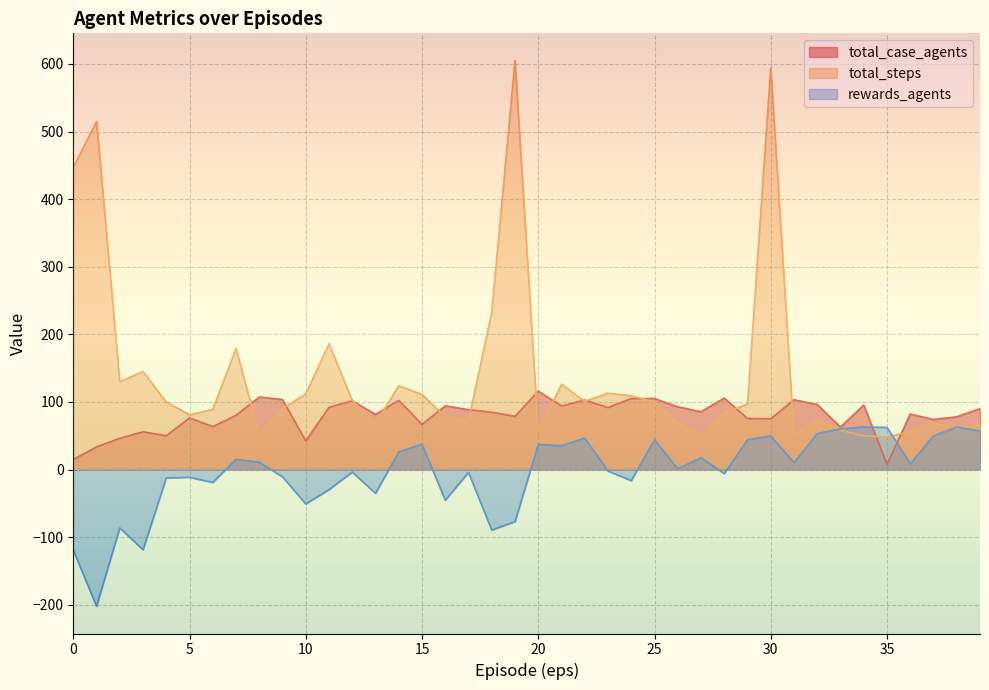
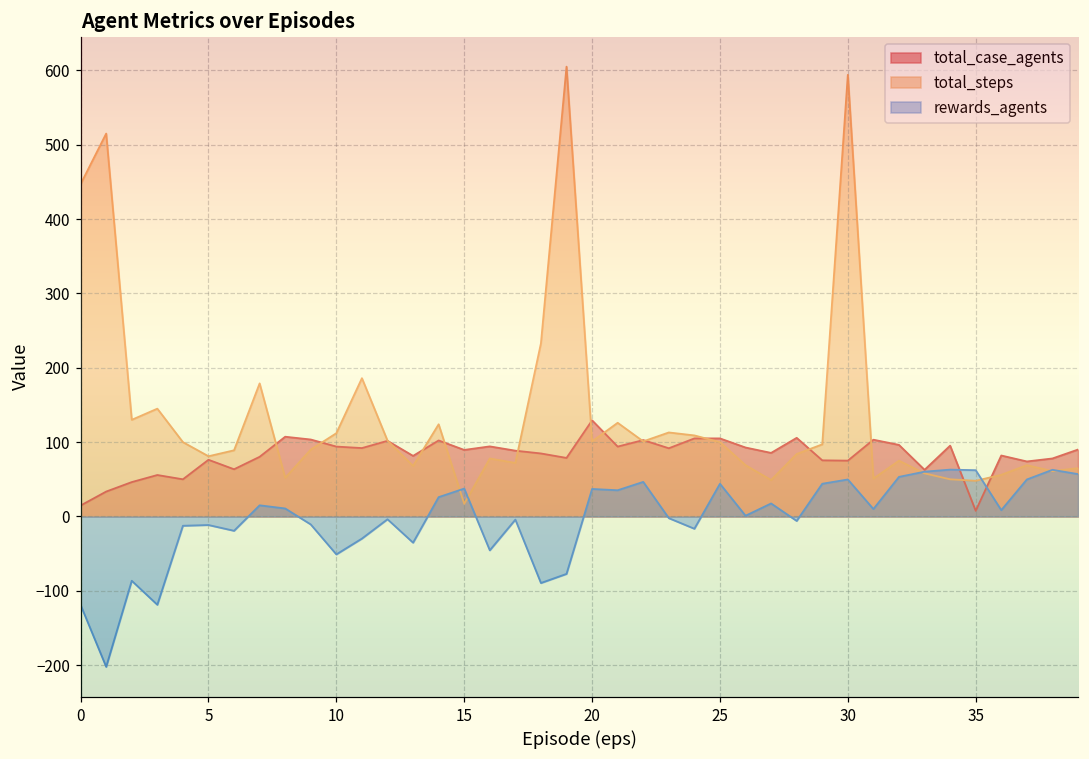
total_case_agents, 10: 40 -> 90
total_case_agents, 15: 70 -> 90
total_steps, 15: 110 -> 20
total_case_agents, 20: 120 -> 130
total_steps, 20: 60 -> 100
